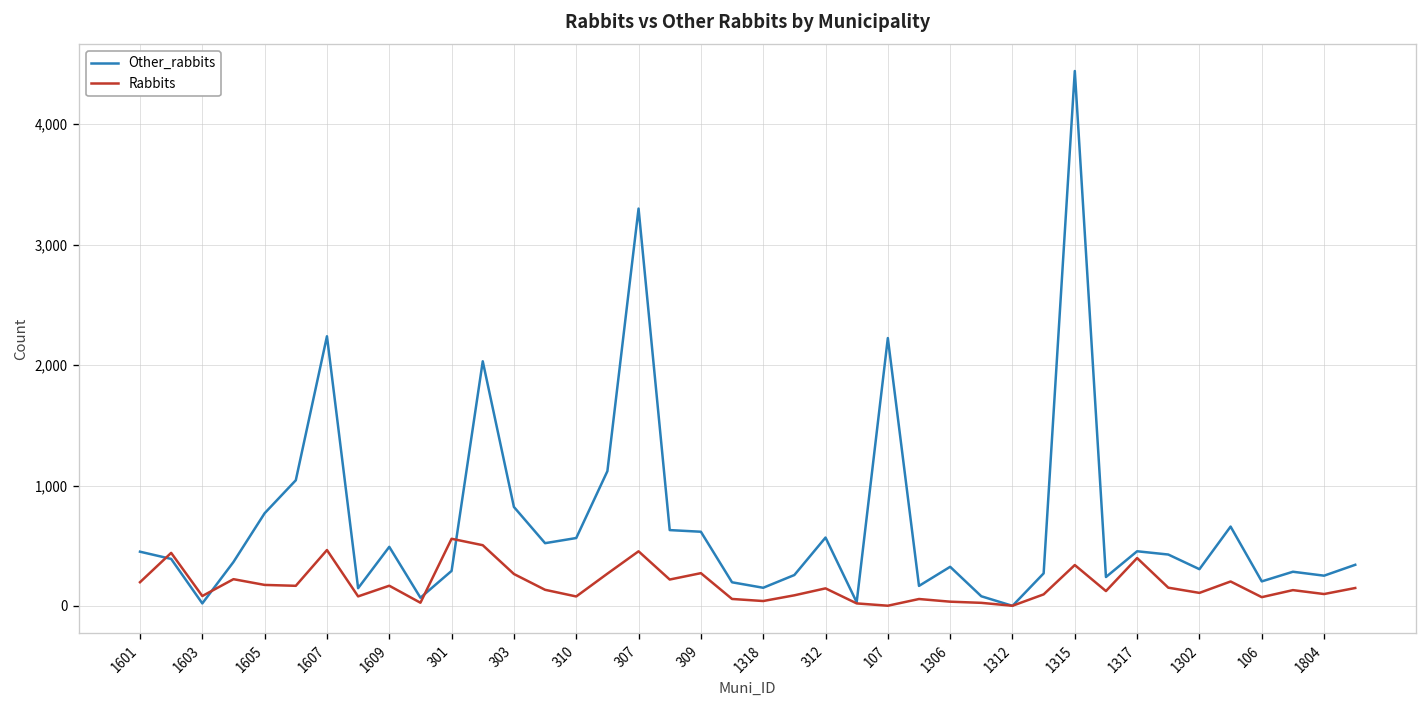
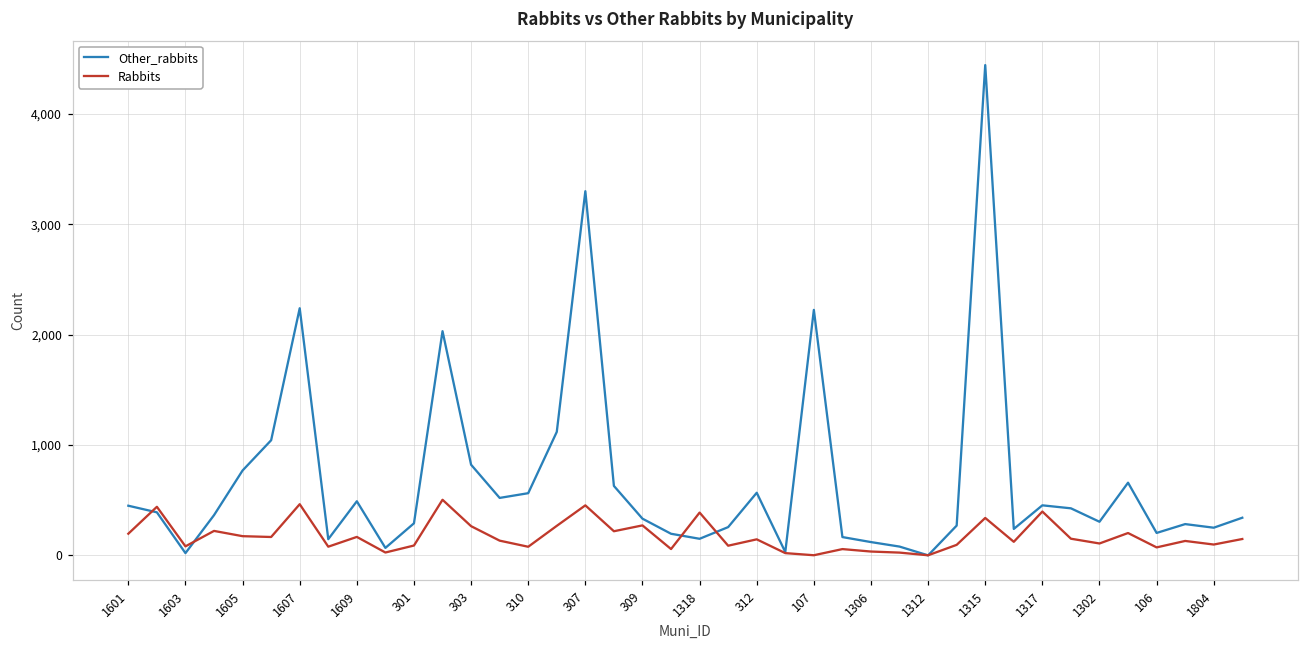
Rabbits, 301: 560 -> 90
Other_rabbits, 309: 620 -> 330
Rabbits, 1318: 40 -> 390
Other_rabbits, 1306: 320 -> 120
